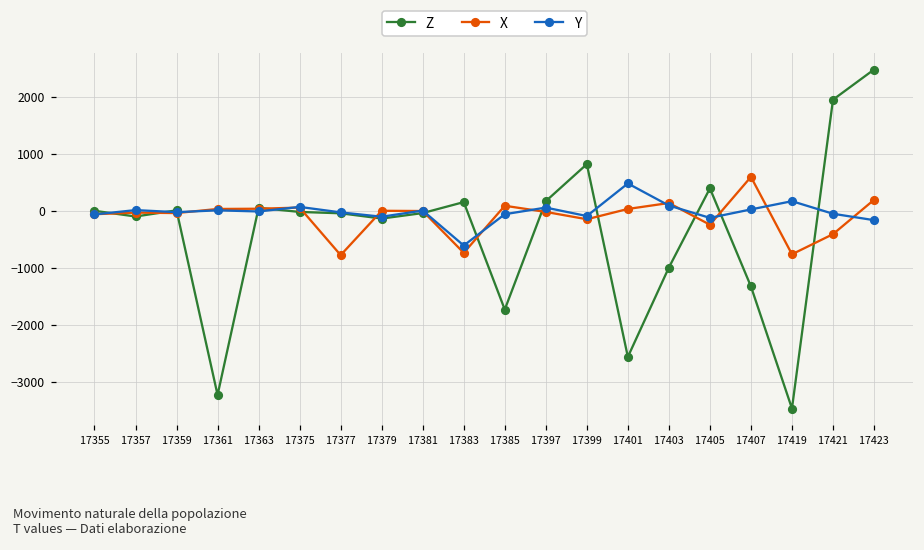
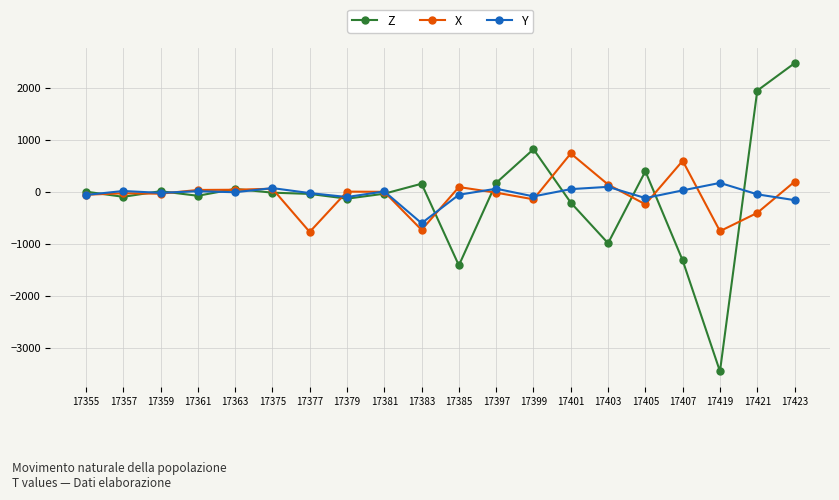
Z, 17361: -3200 -> -100
Z, 17385: -1700 -> -1400
Z, 17401: -2600 -> -200
X, 17401: 0 -> 700
Y, 17401: 500 -> 100
